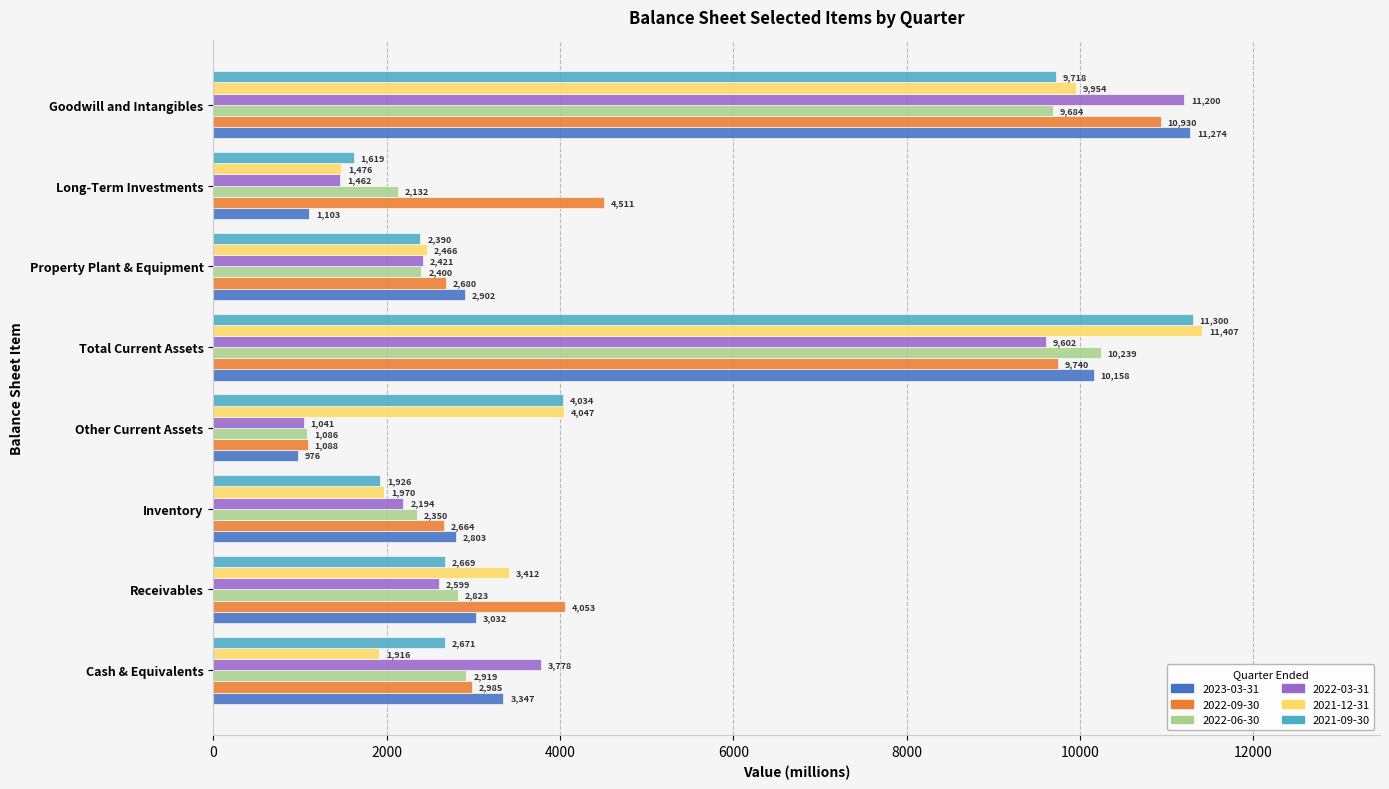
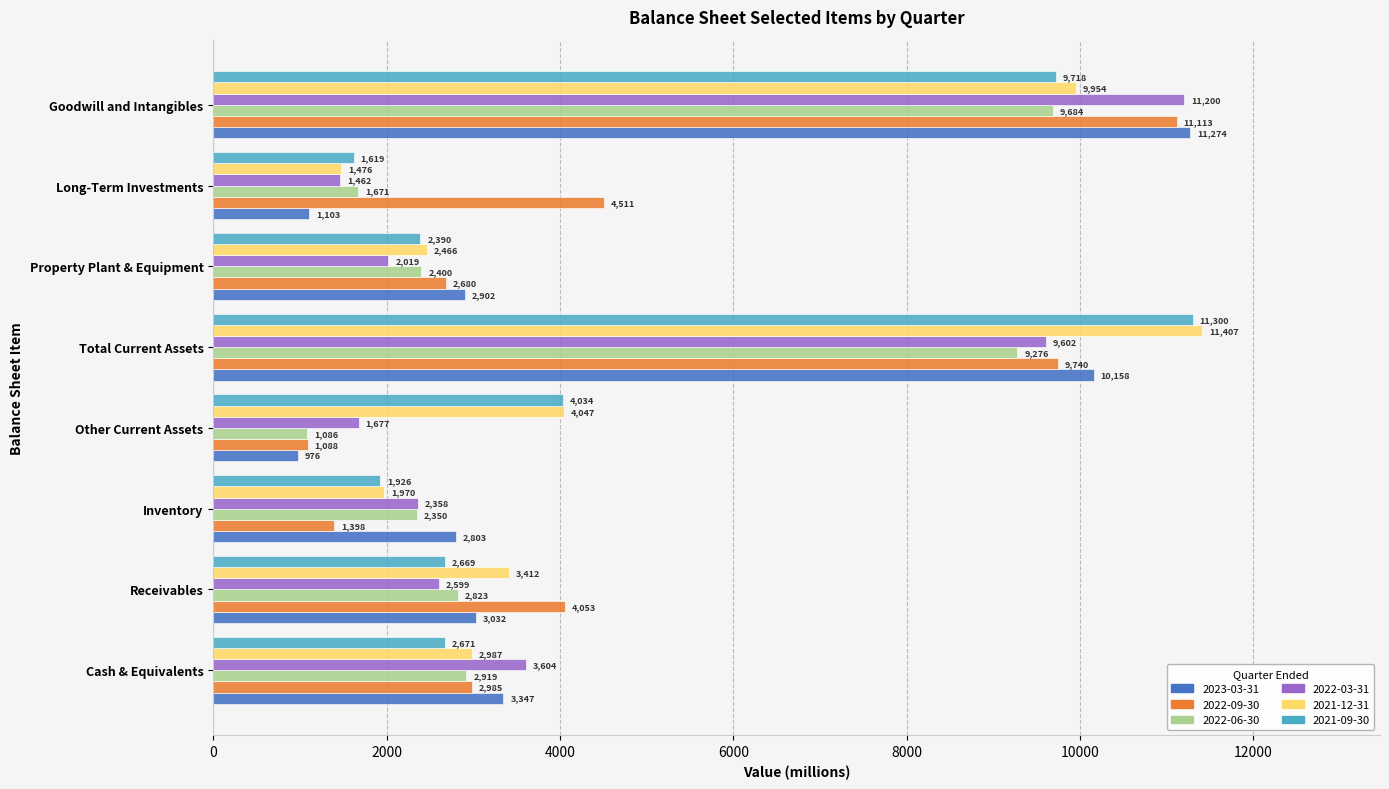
2022-09-30, Goodwill and Intangibles: 10,930 -> 11,113
2022-06-30, Long-Term Investments: 2,132 -> 1,671
2022-03-31, Property Plant & Equipment: 2,421 -> 2,019
2022-06-30, Total Current Assets: 10,239 -> 9,276
2022-03-31, Other Current Assets: 1,041 -> 1,677
2022-03-31, Inventory: 2,194 -> 2,358
2022-09-30, Inventory: 2,664 -> 1,398
2021-12-31, Cash & Equivalents: 1,916 -> 2,987
2022-03-31, Cash & Equivalents: 3,778 -> 3,604
